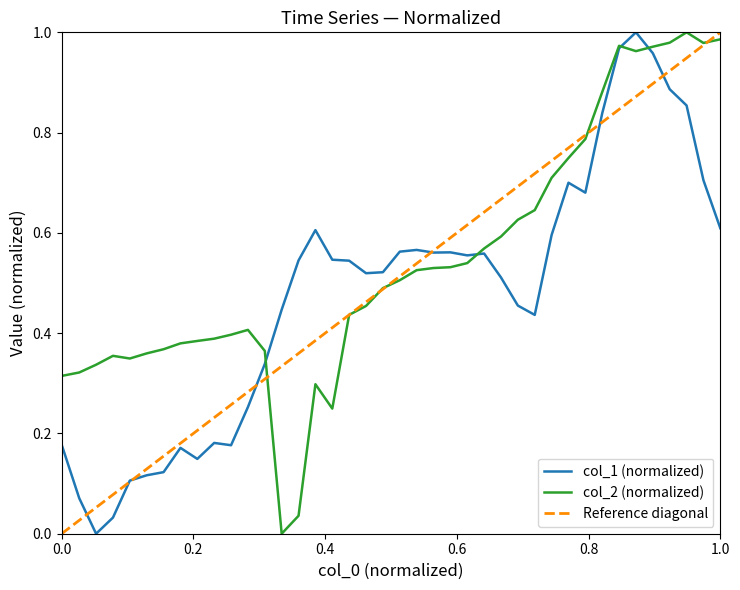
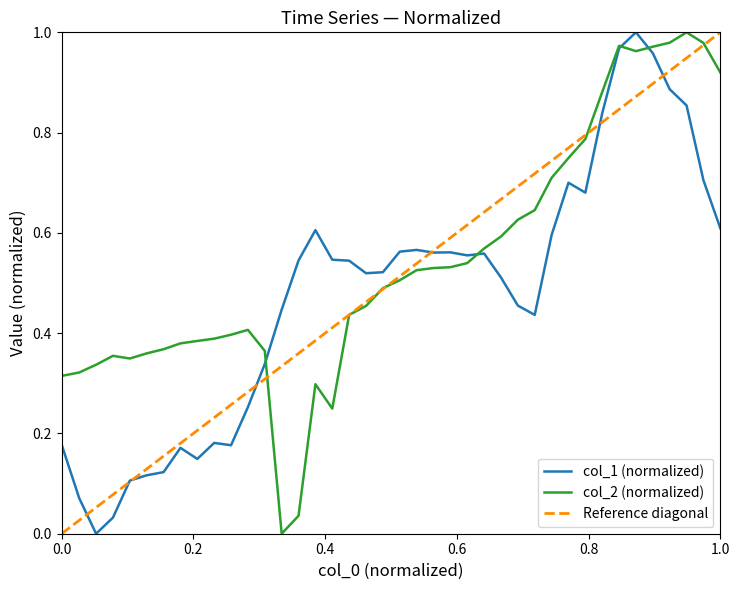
col_2 (normalized), 1.0: 0.99 -> 0.92
